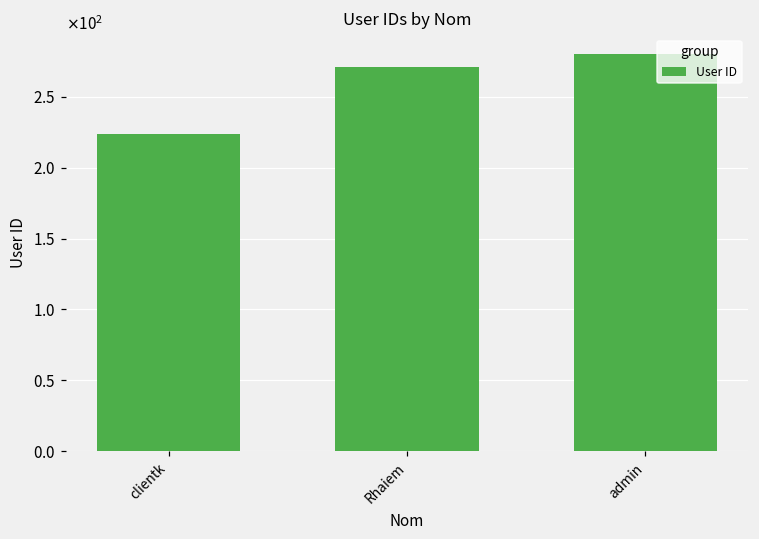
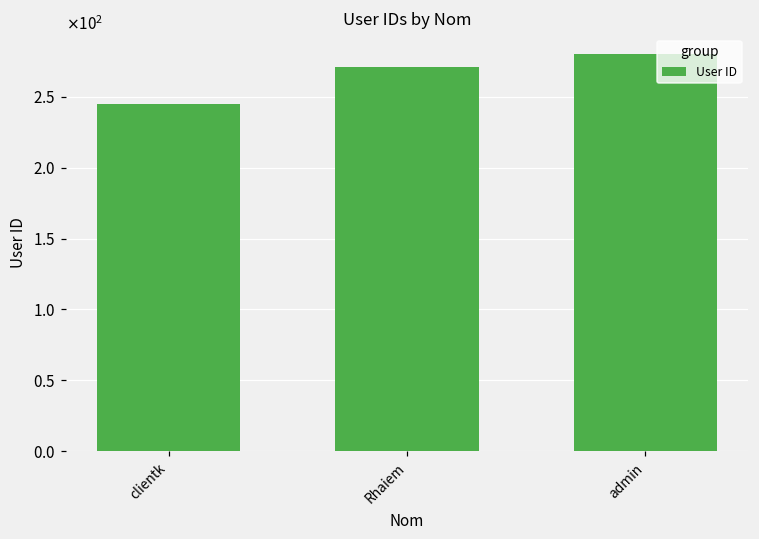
clientk: 224 -> 245
